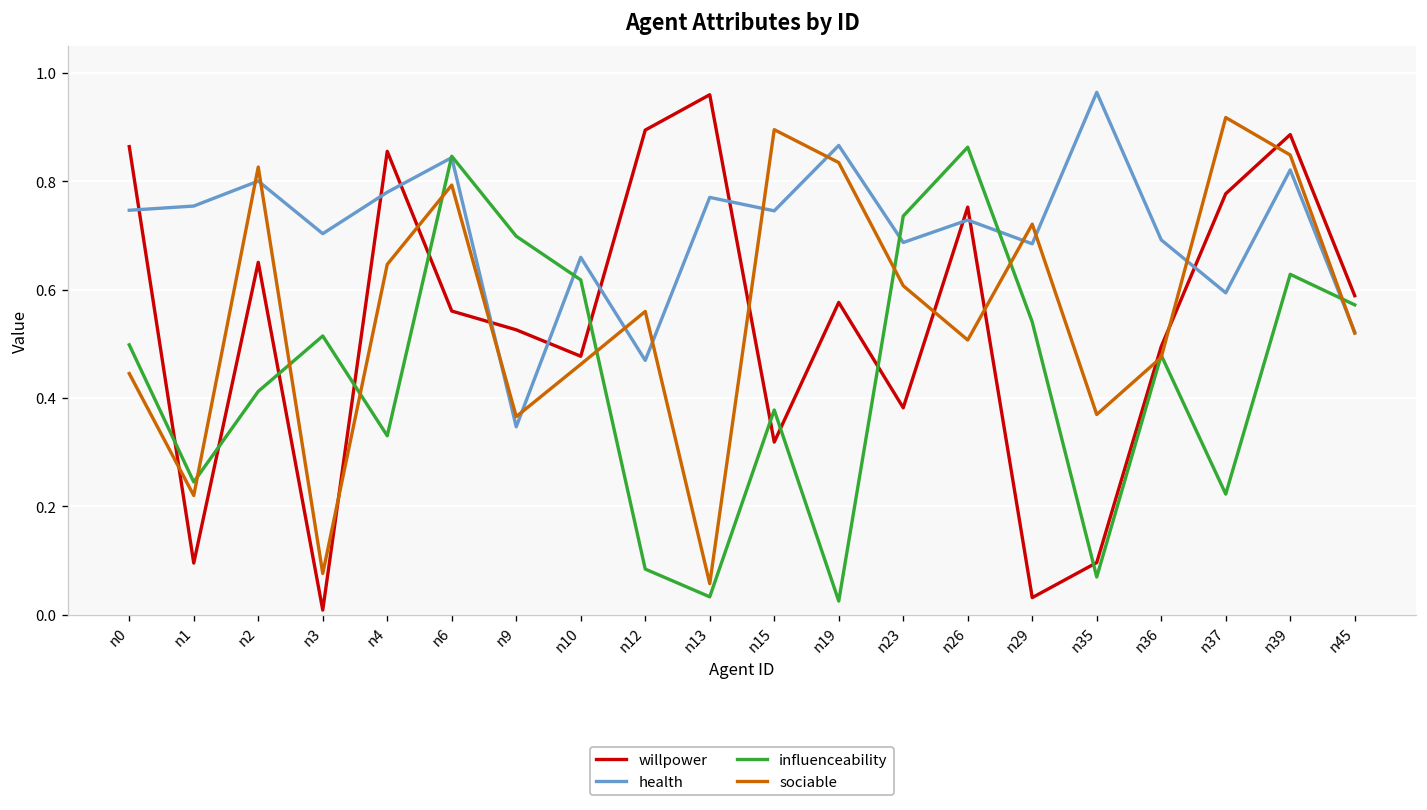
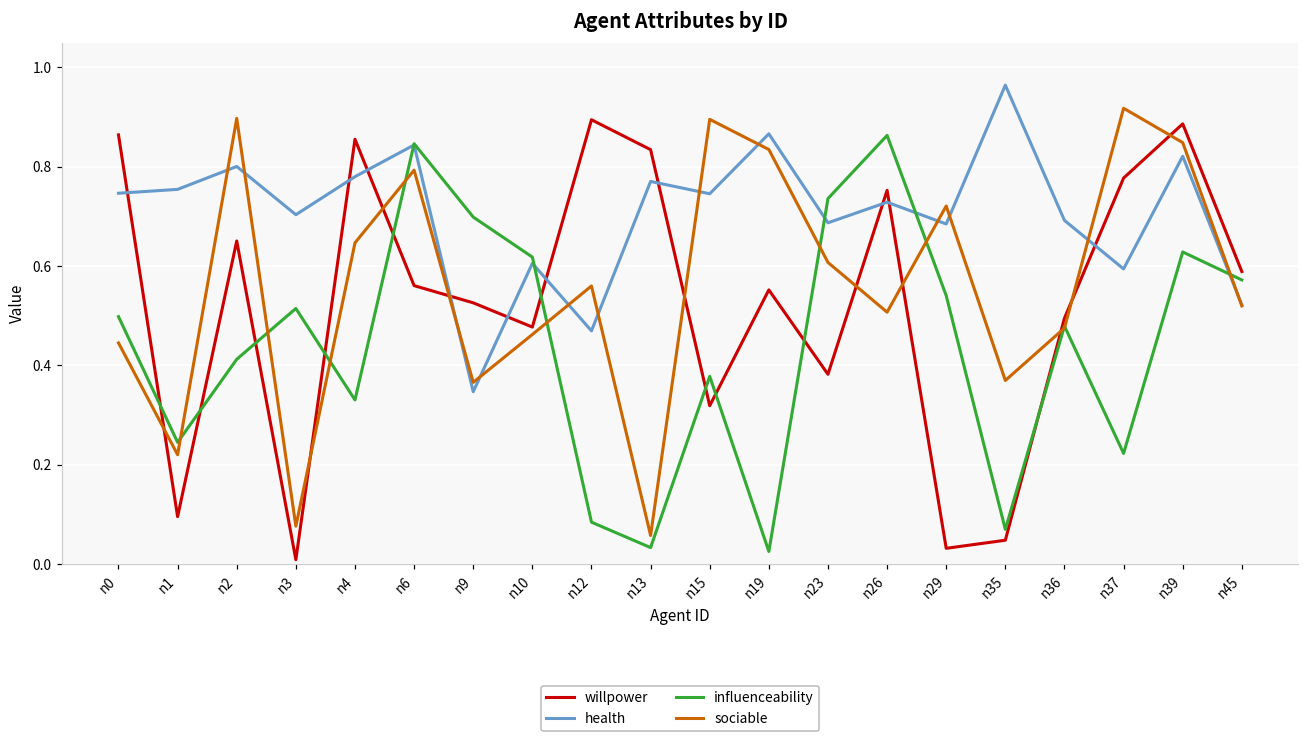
sociable, n2: 0.83 -> 0.90
health, n10: 0.66 -> 0.61
willpower, n13: 0.96 -> 0.83
willpower, n19: 0.58 -> 0.55
willpower, n35: 0.10 -> 0.05
